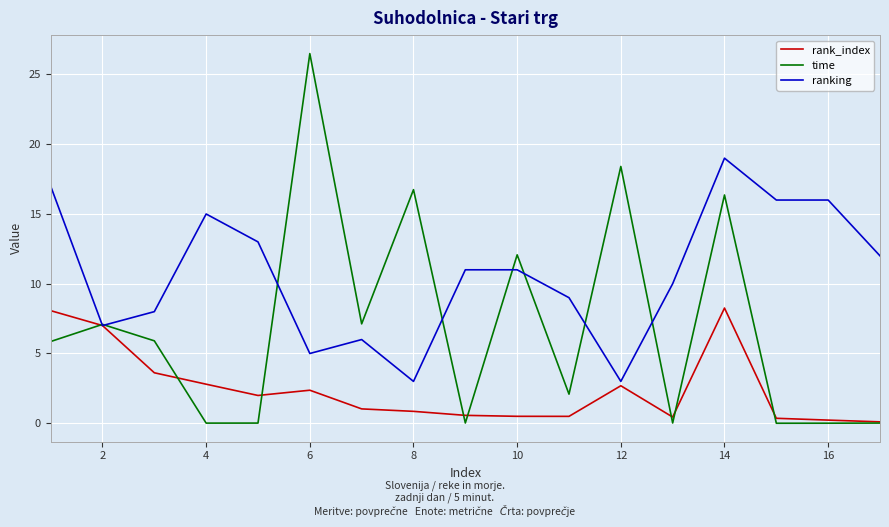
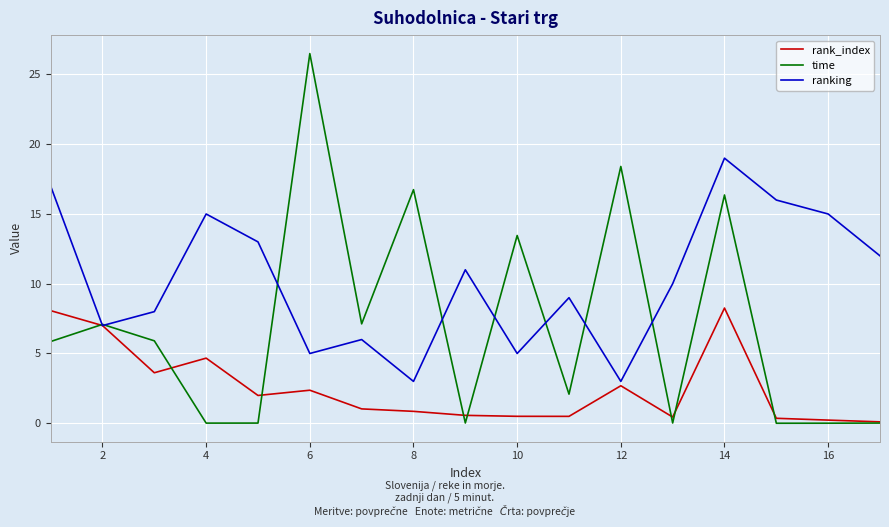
rank_index, 4: 2.8 -> 4.7
time, 10: 12.1 -> 13.5
ranking, 10: 11 -> 5
ranking, 16: 16 -> 15
